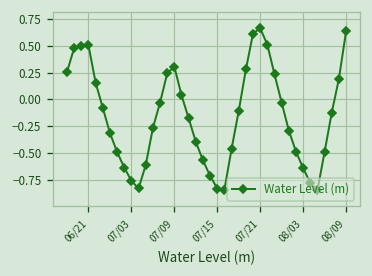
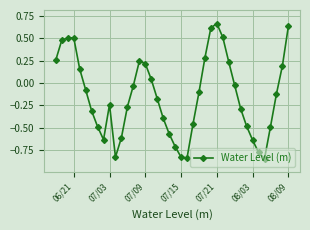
07/03: -0.8 -> -0.2
07/09: 0.3 -> 0.2
